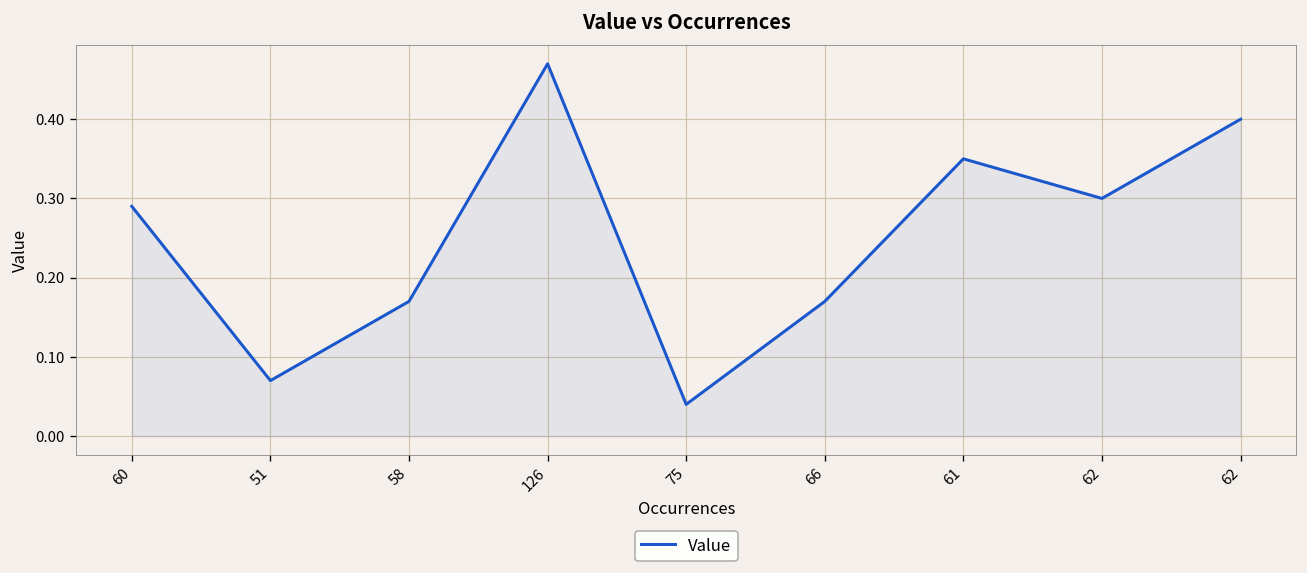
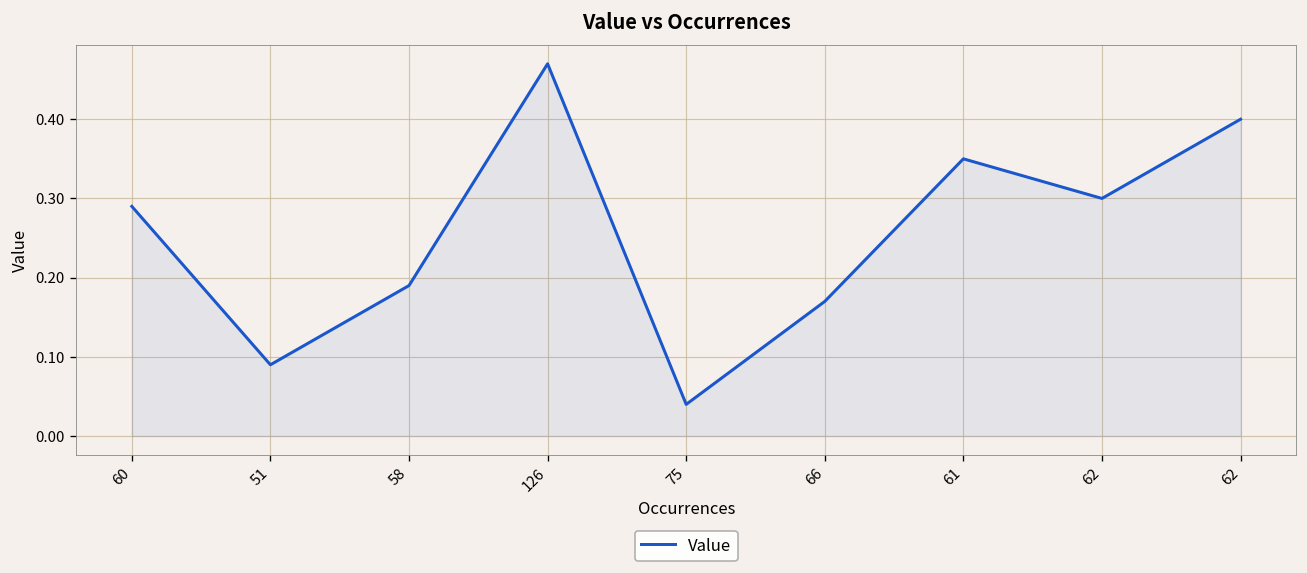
51: 0.07 -> 0.09
58: 0.17 -> 0.19
